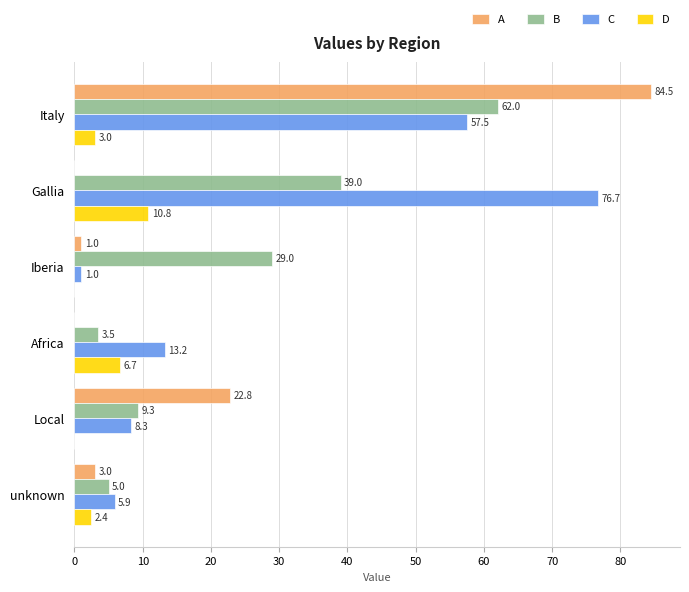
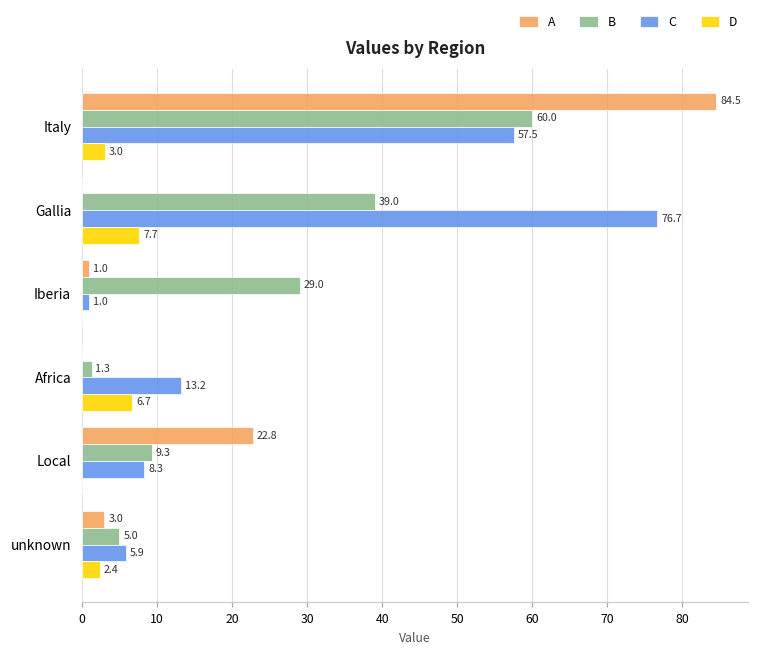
B, Italy: 62.0 -> 60.0
D, Gallia: 10.8 -> 7.7
B, Africa: 3.5 -> 1.3
